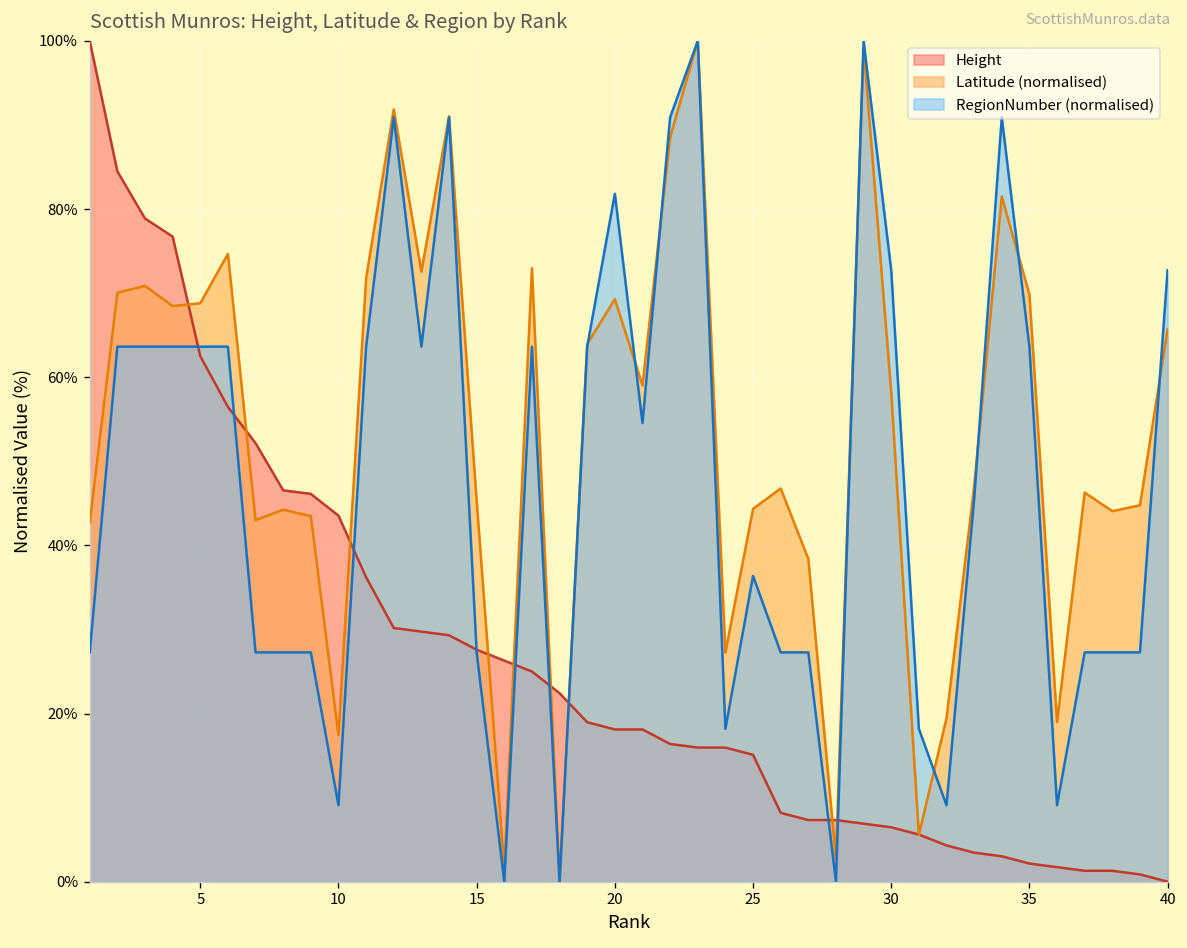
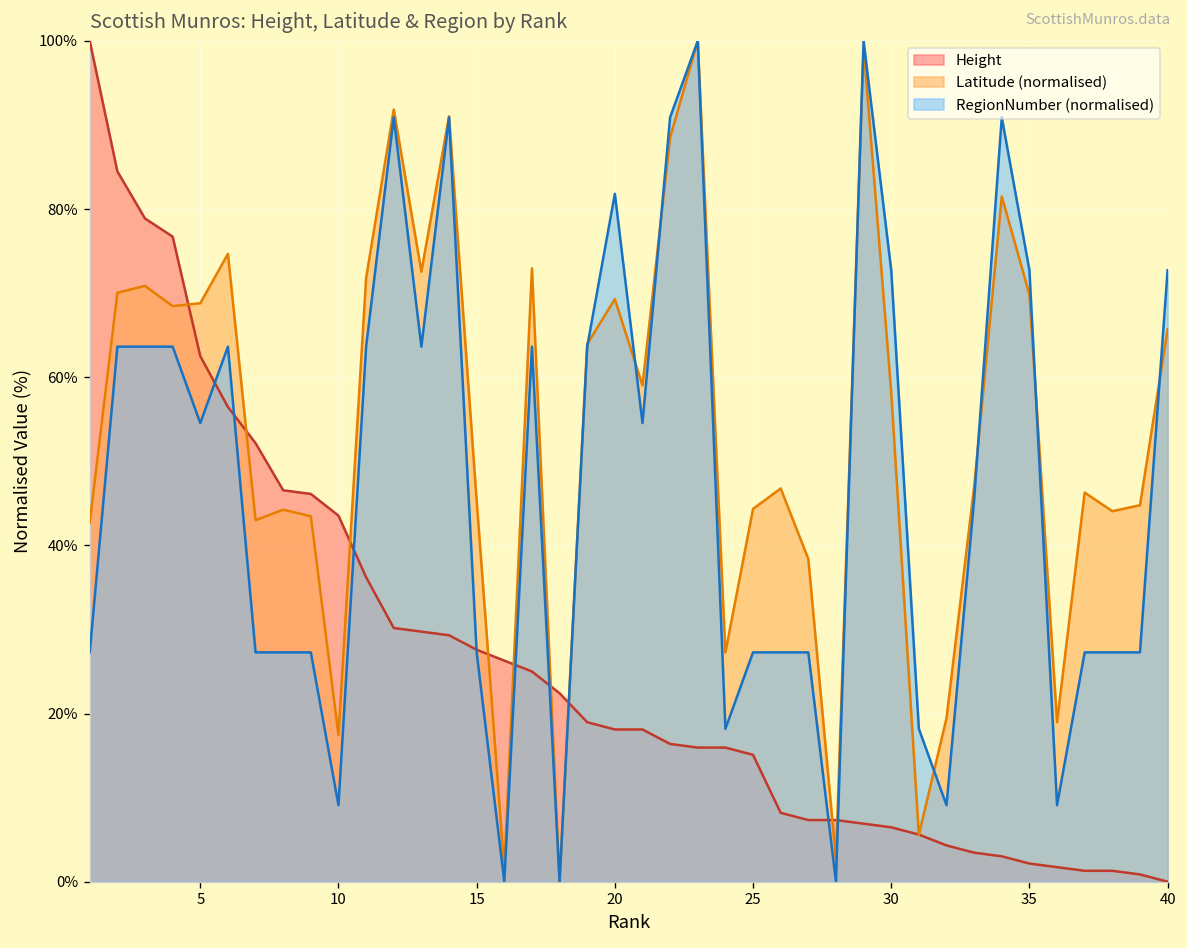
RegionNumber (normalised), 5: 64% -> 55%
RegionNumber (normalised), 25: 36% -> 27%
RegionNumber (normalised), 35: 64% -> 73%
